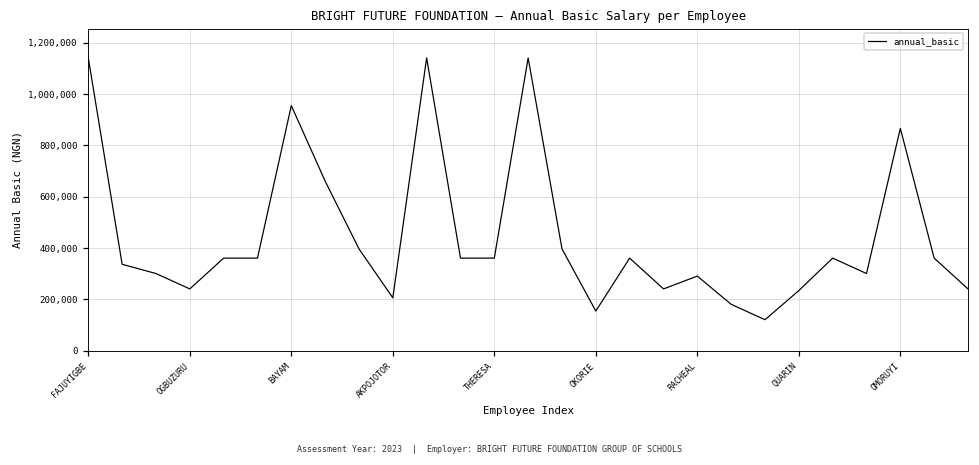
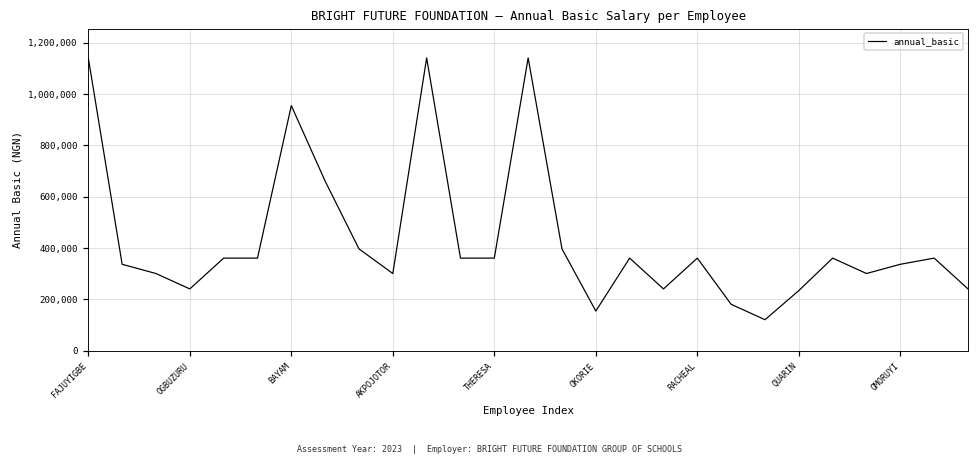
AKPOJOTOR: 210,000 -> 300,000
RACHEAL: 290,000 -> 360,000
OMORUYI: 870,000 -> 340,000
